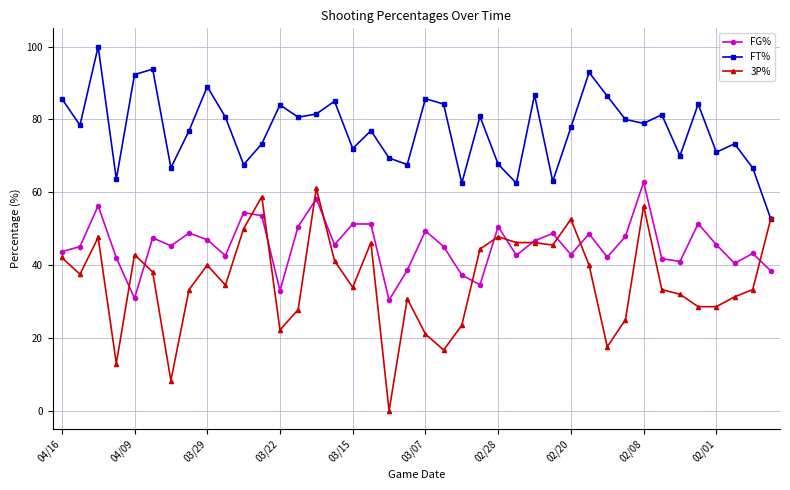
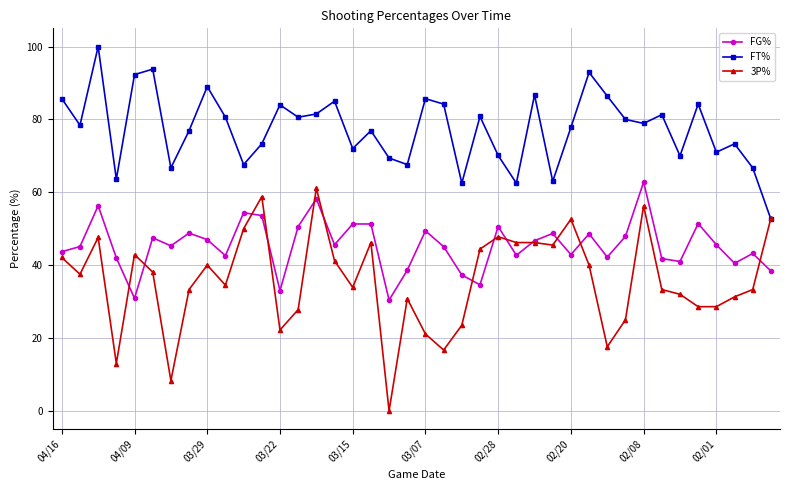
FT%, 02/28: 68 -> 70
